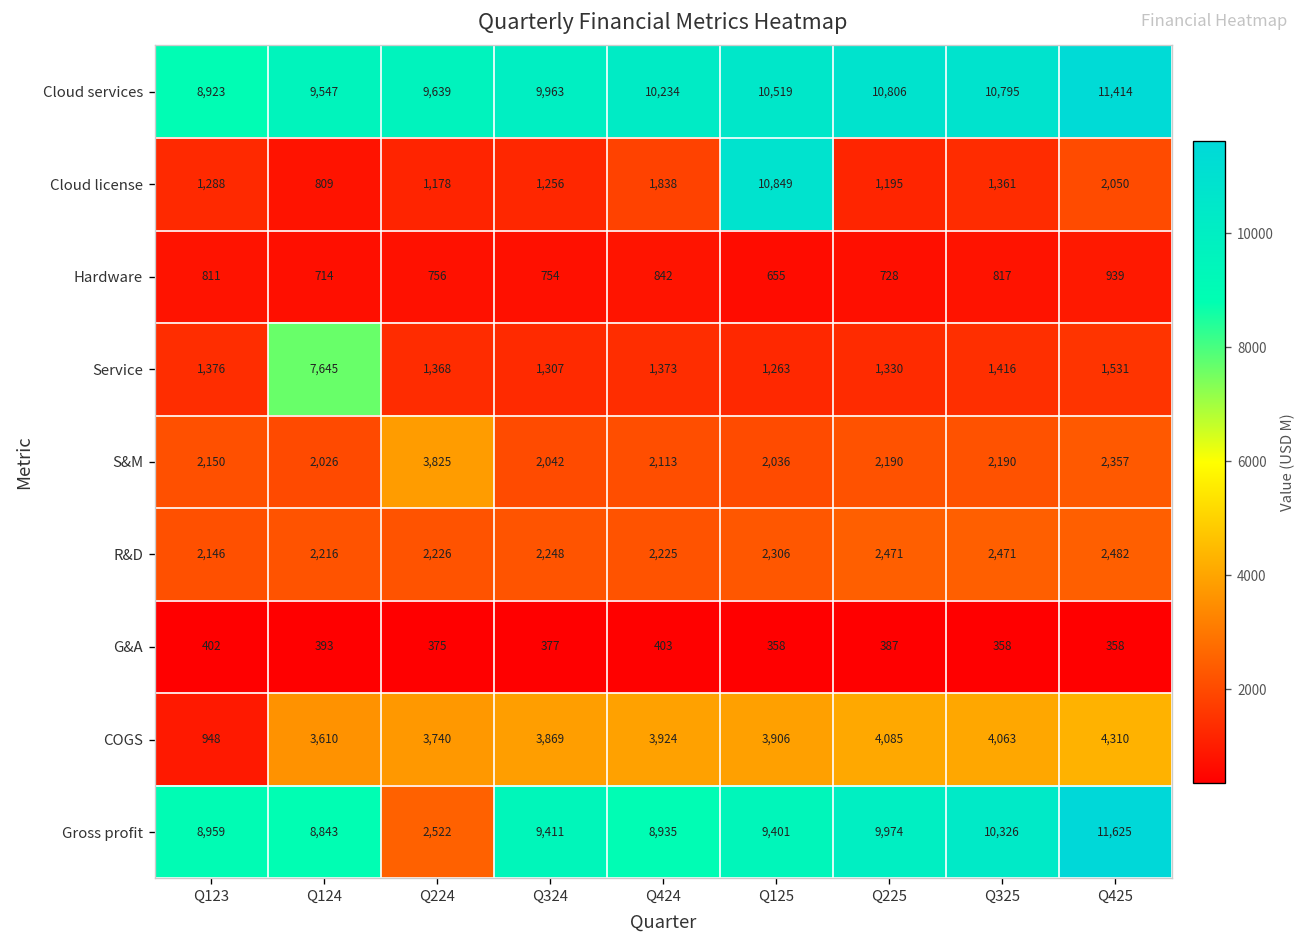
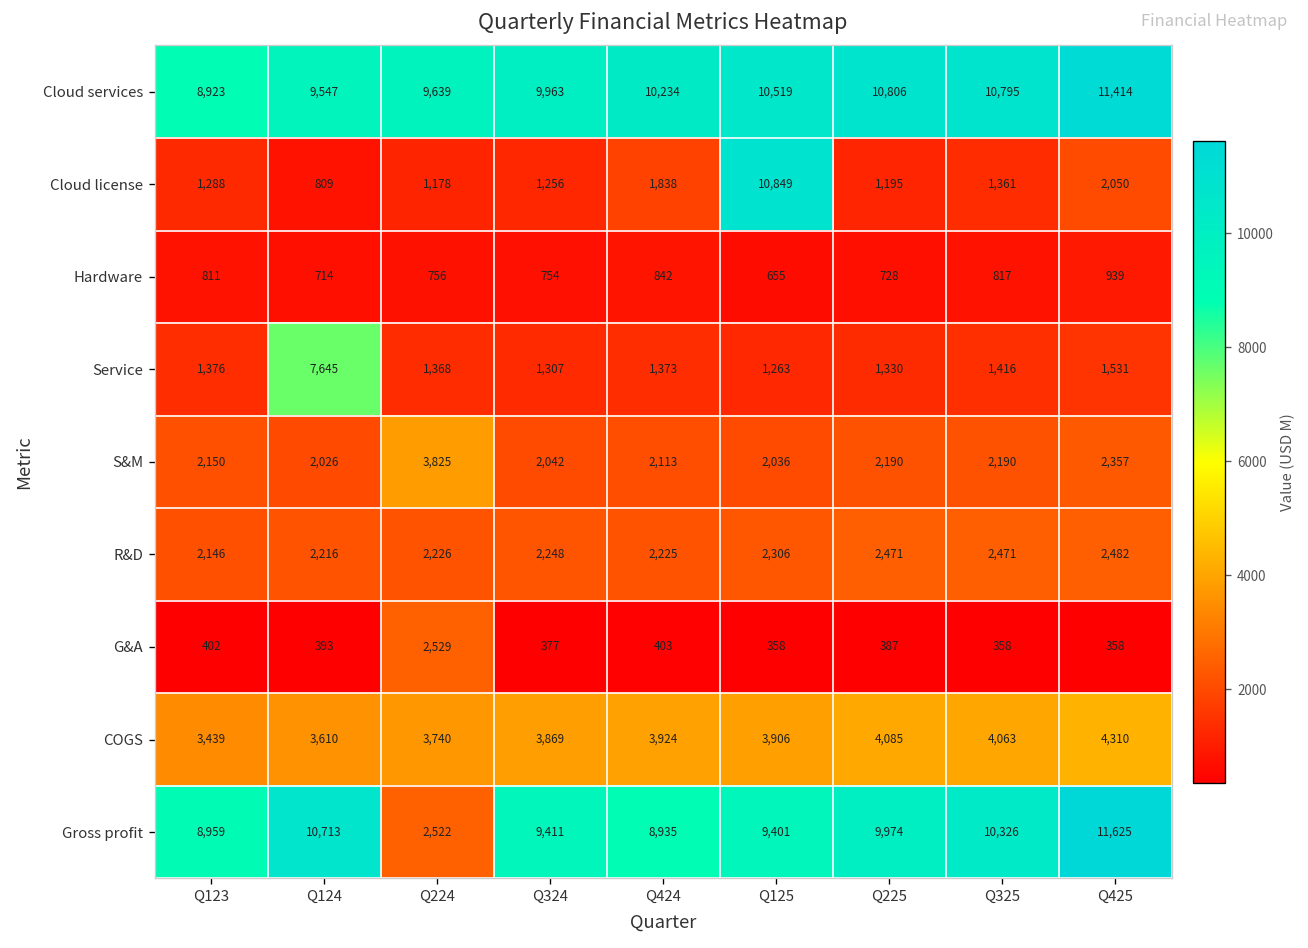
G&A, Q224: 375 -> 2,529
COGS, Q123: 948 -> 3,439
Gross profit, Q124: 8,843 -> 10,713
